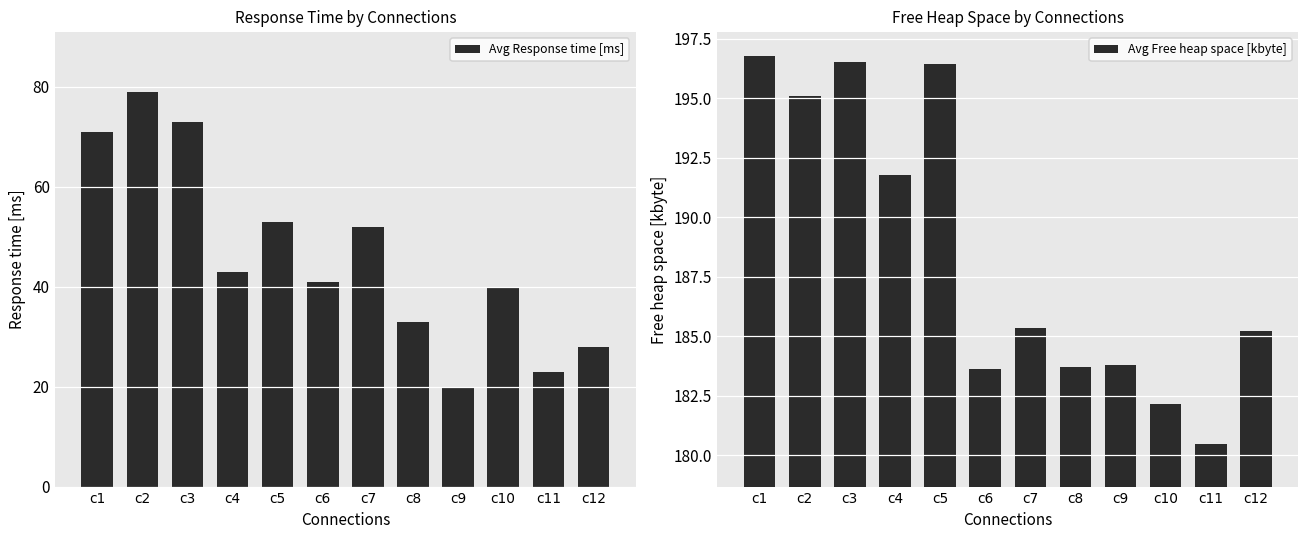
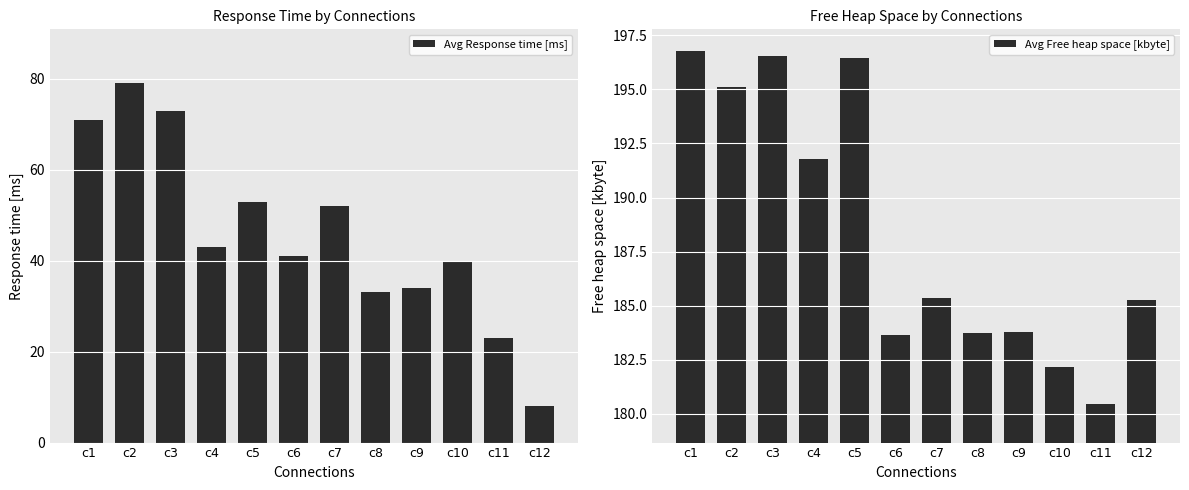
Response Time by Connections, c9: 20 -> 34
Response Time by Connections, c12: 28 -> 8
